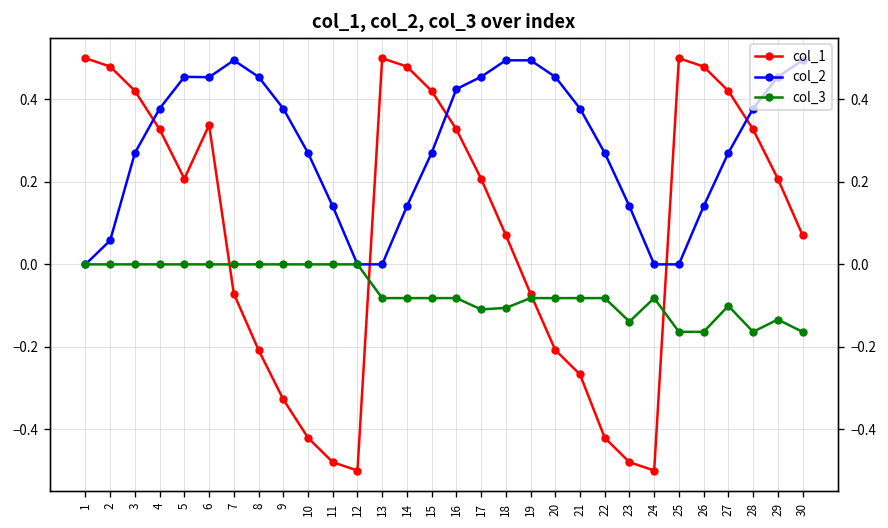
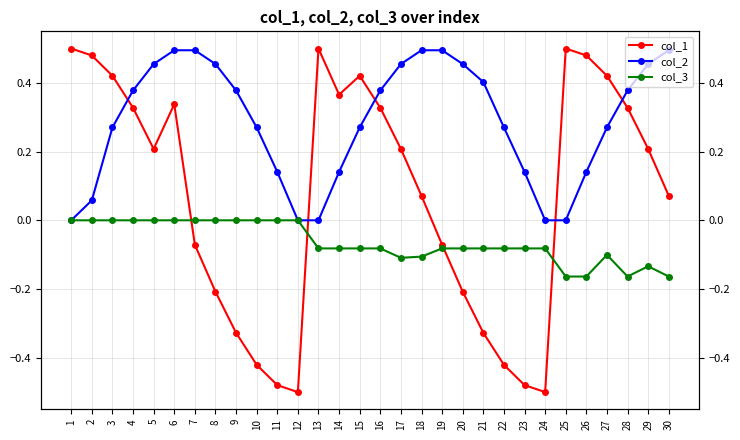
col_2, 6: 0.45 -> 0.49
col_1, 14: 0.48 -> 0.37
col_2, 16: 0.43 -> 0.38
col_1, 21: -0.27 -> -0.33
col_2, 21: 0.38 -> 0.40
col_3, 23: -0.14 -> -0.08
